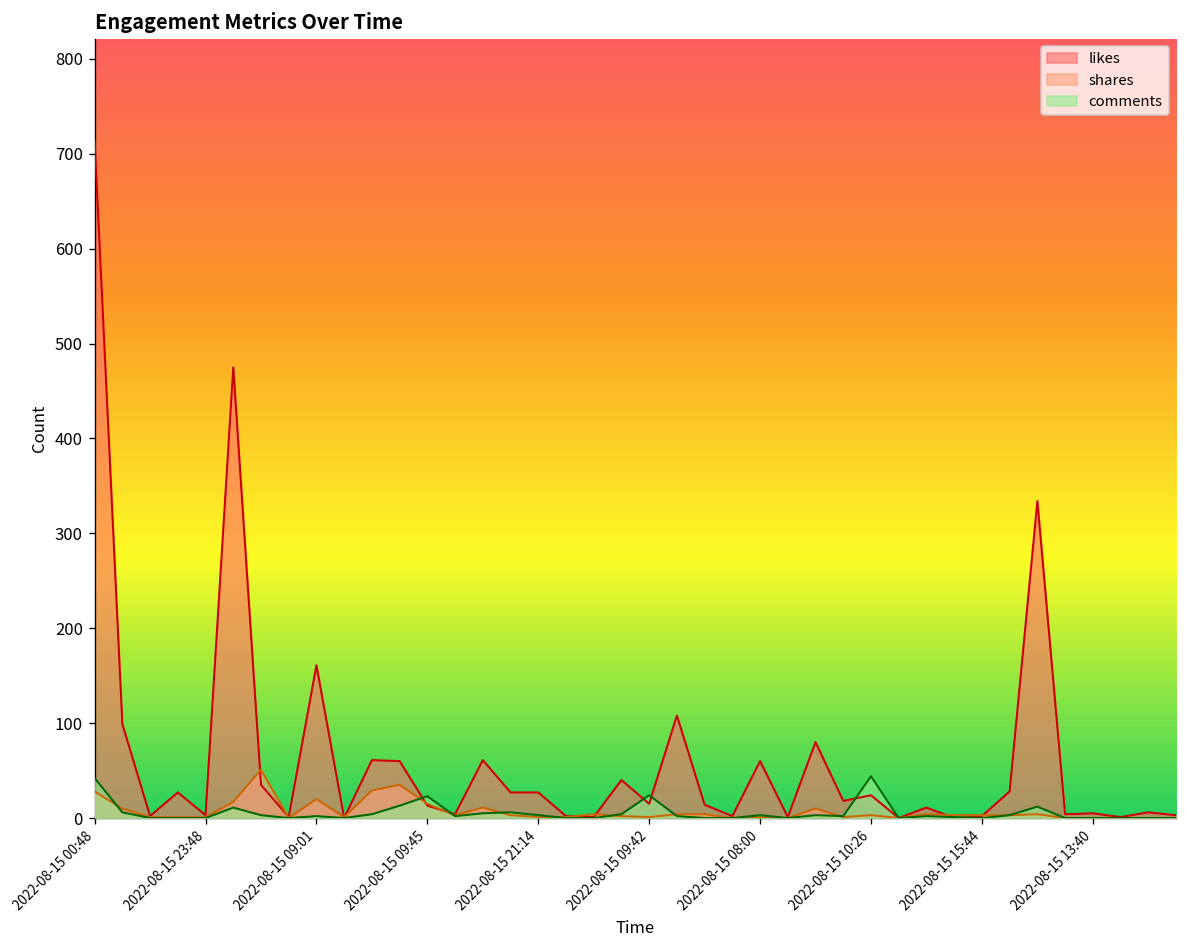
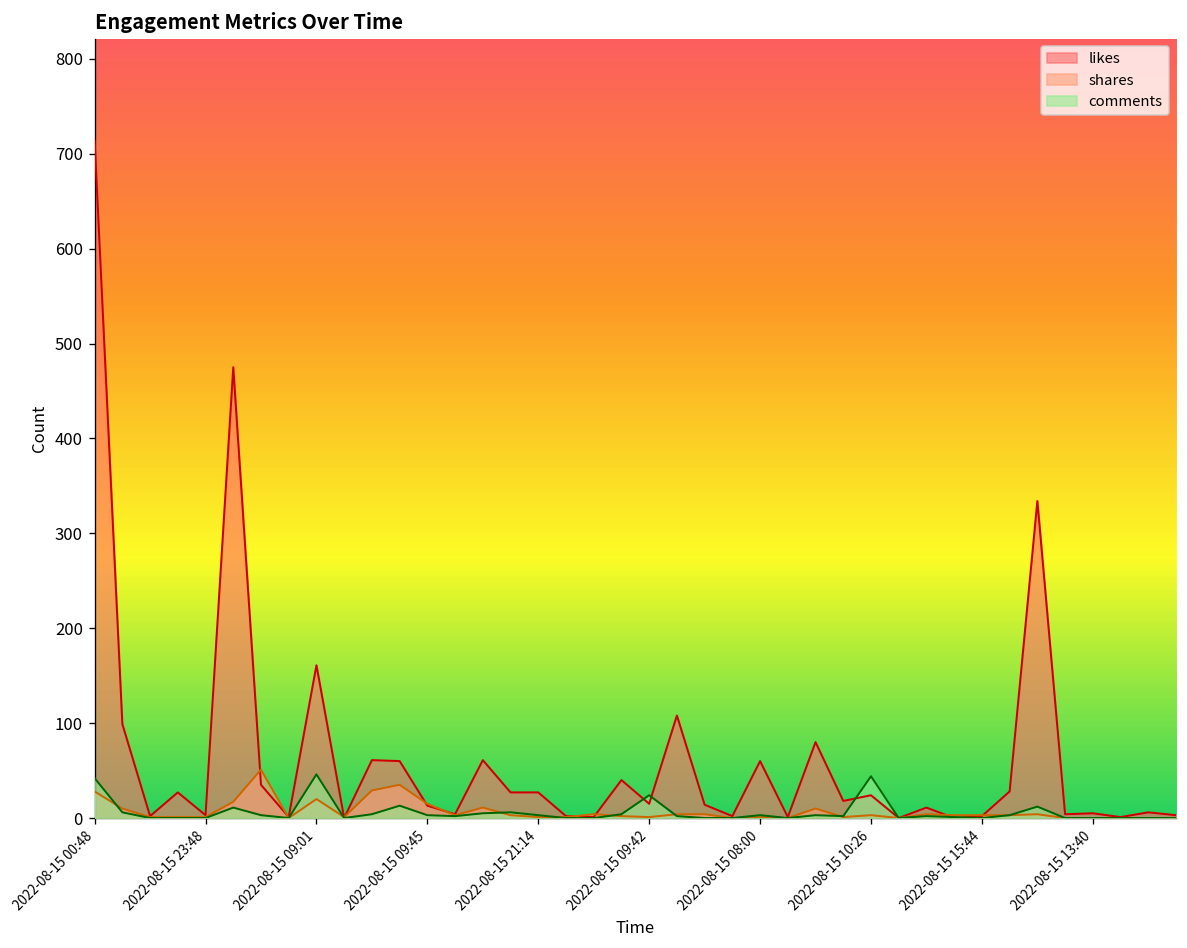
comments, 2022-08-15 09:01: 0 -> 50
comments, 2022-08-15 09:45: 20 -> 0
